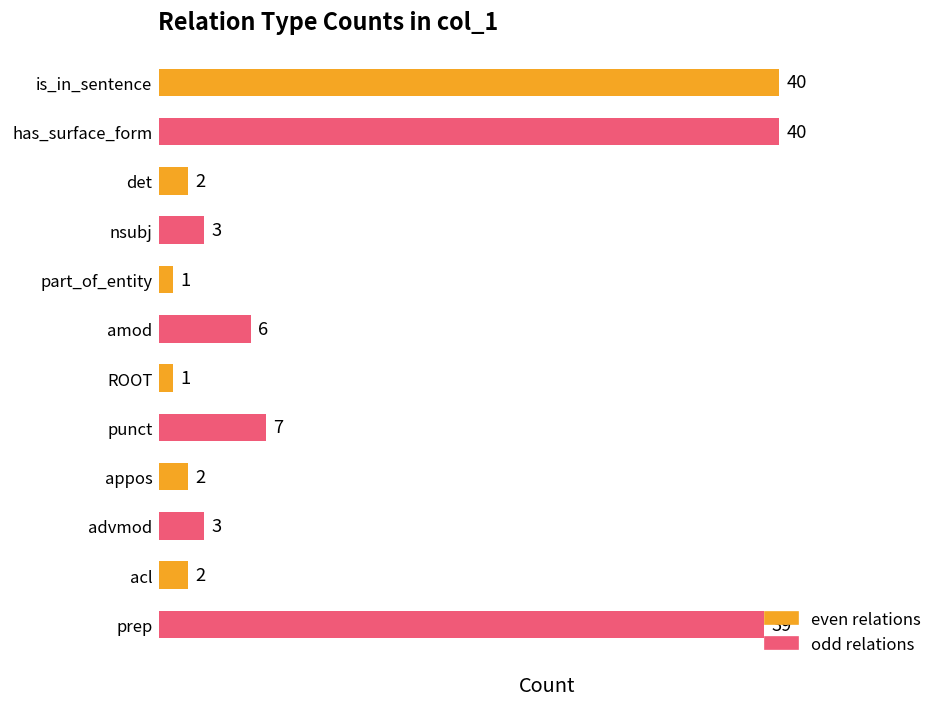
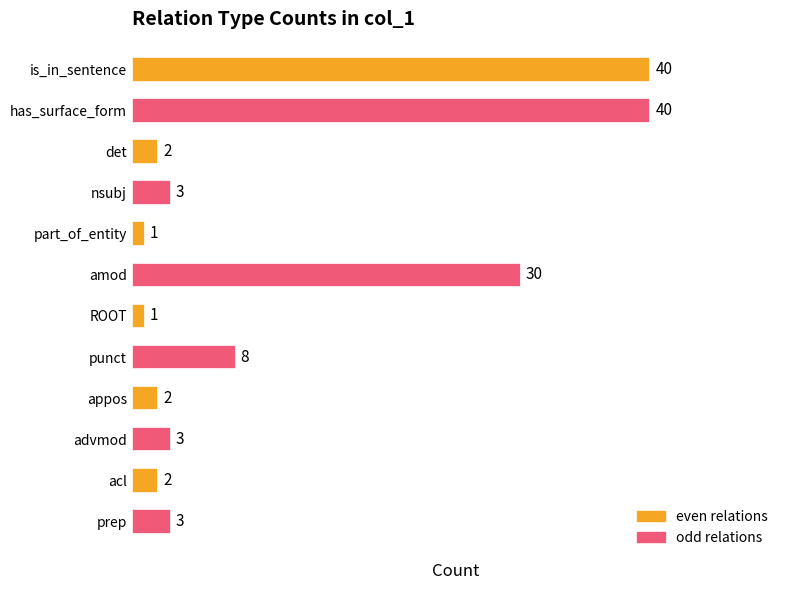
amod: 6 -> 30
punct: 7 -> 8
prep: 39 -> 3
